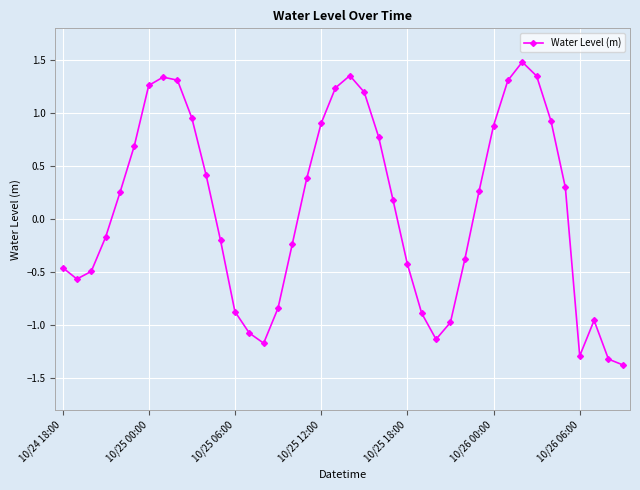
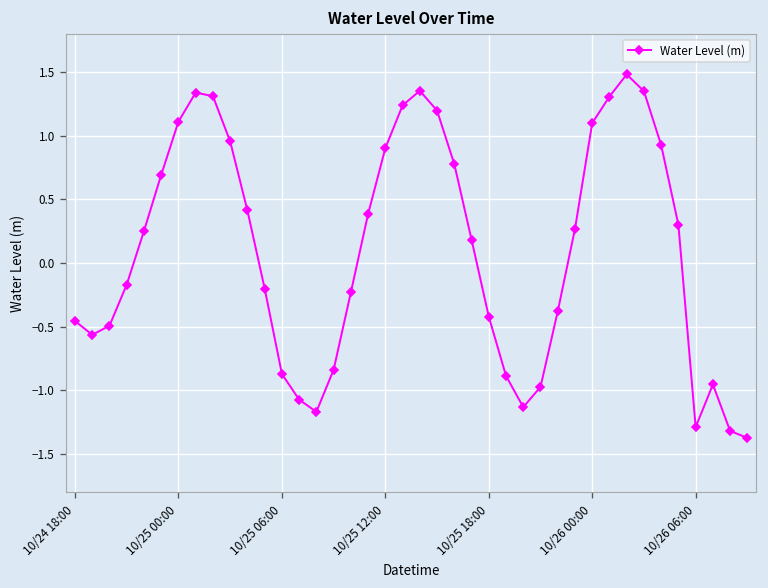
10/25 00:00: 1.26 -> 1.11
10/26 00:00: 0.88 -> 1.10
